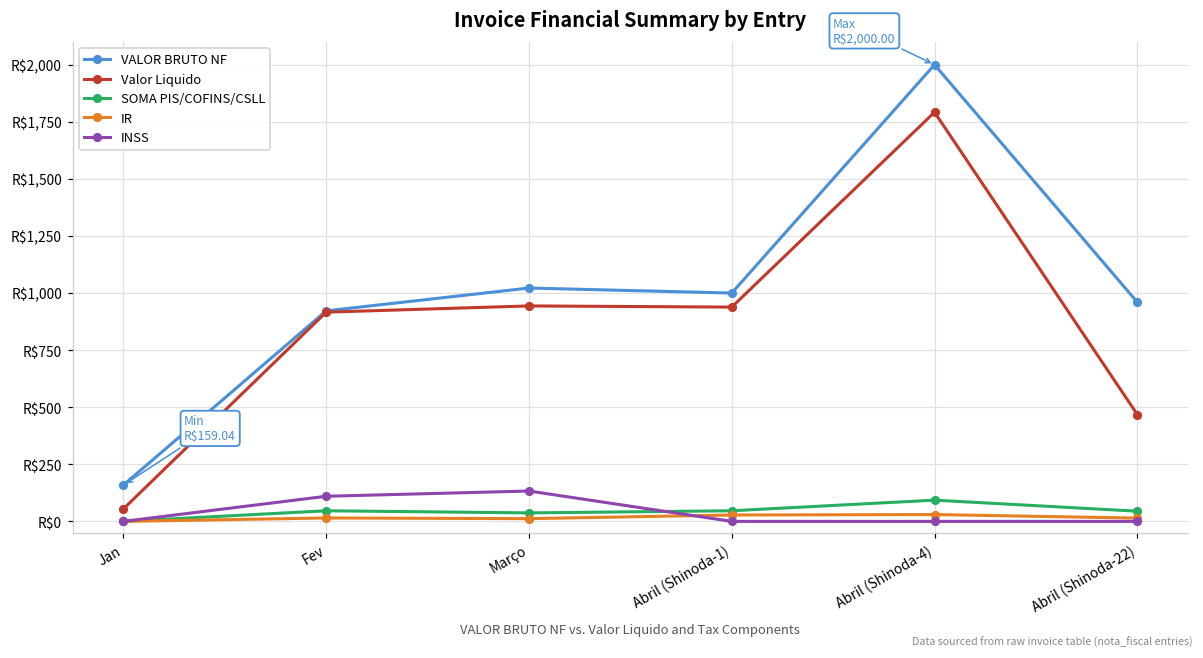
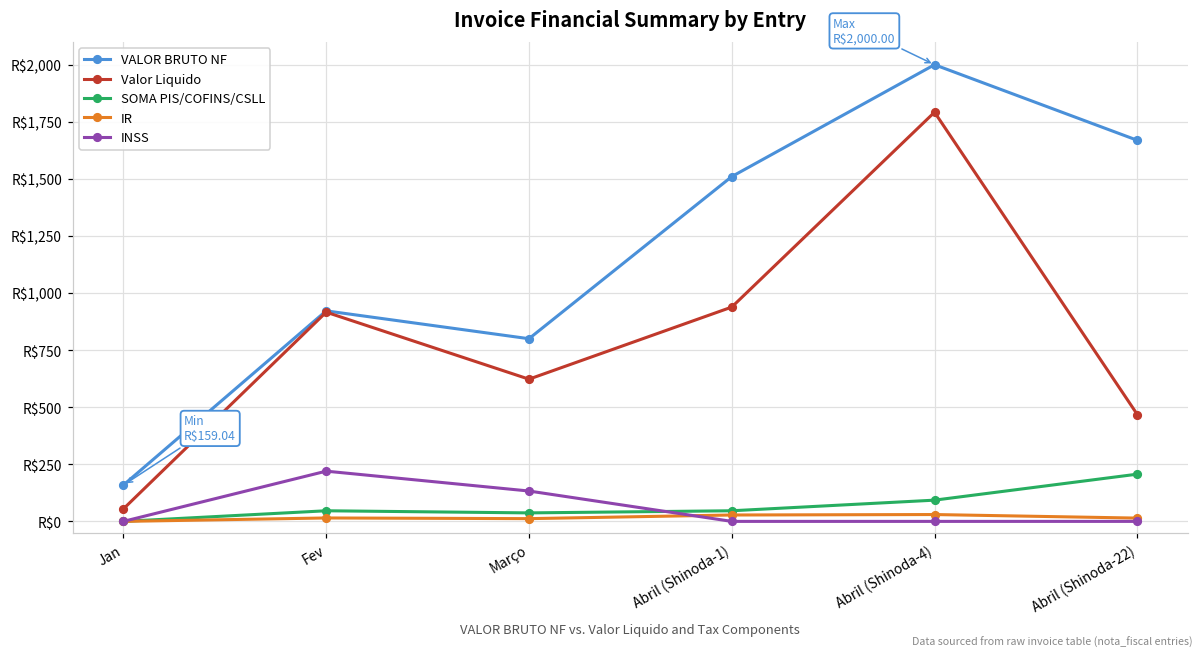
INSS, Fev: R$110 -> R$220
VALOR BRUTO NF, Março: R$1,020 -> R$800
Valor Liquido, Março: R$940 -> R$620
VALOR BRUTO NF, Abril (Shinoda-1): R$1,000 -> R$1,510
VALOR BRUTO NF, Abril (Shinoda-22): R$960 -> R$1,670
SOMA PIS/COFINS/CSLL, Abril (Shinoda-22): R$40 -> R$210
